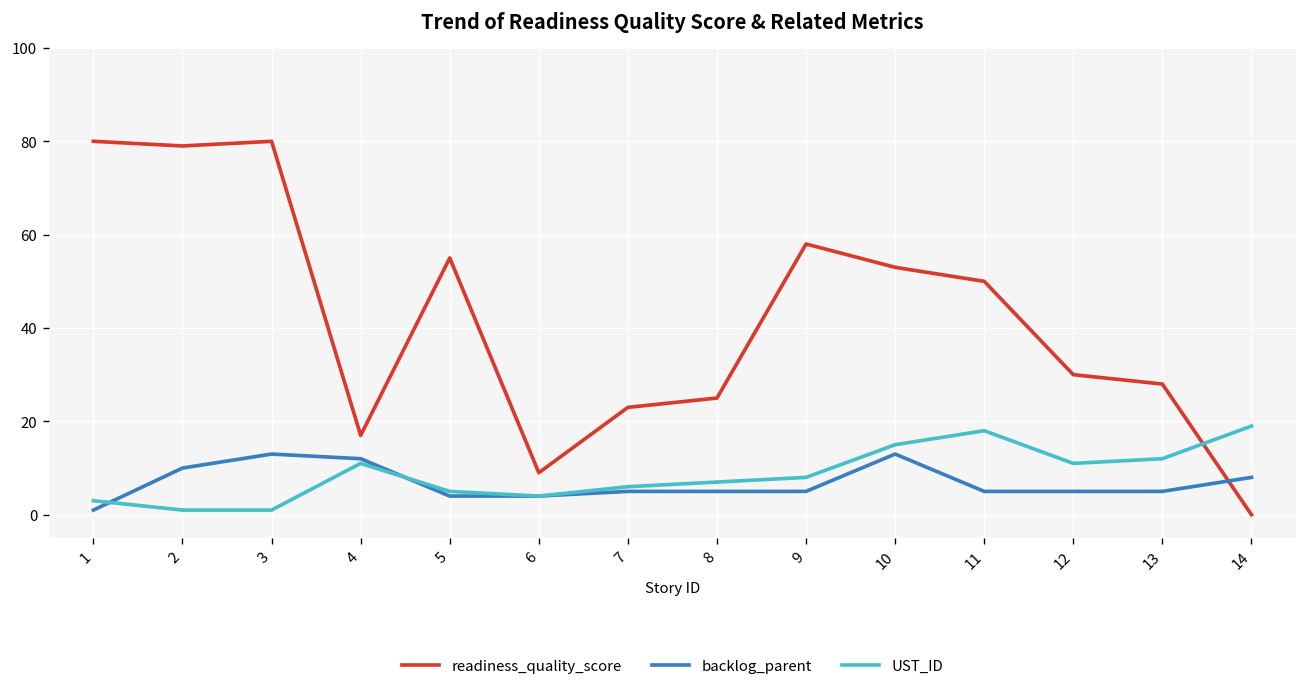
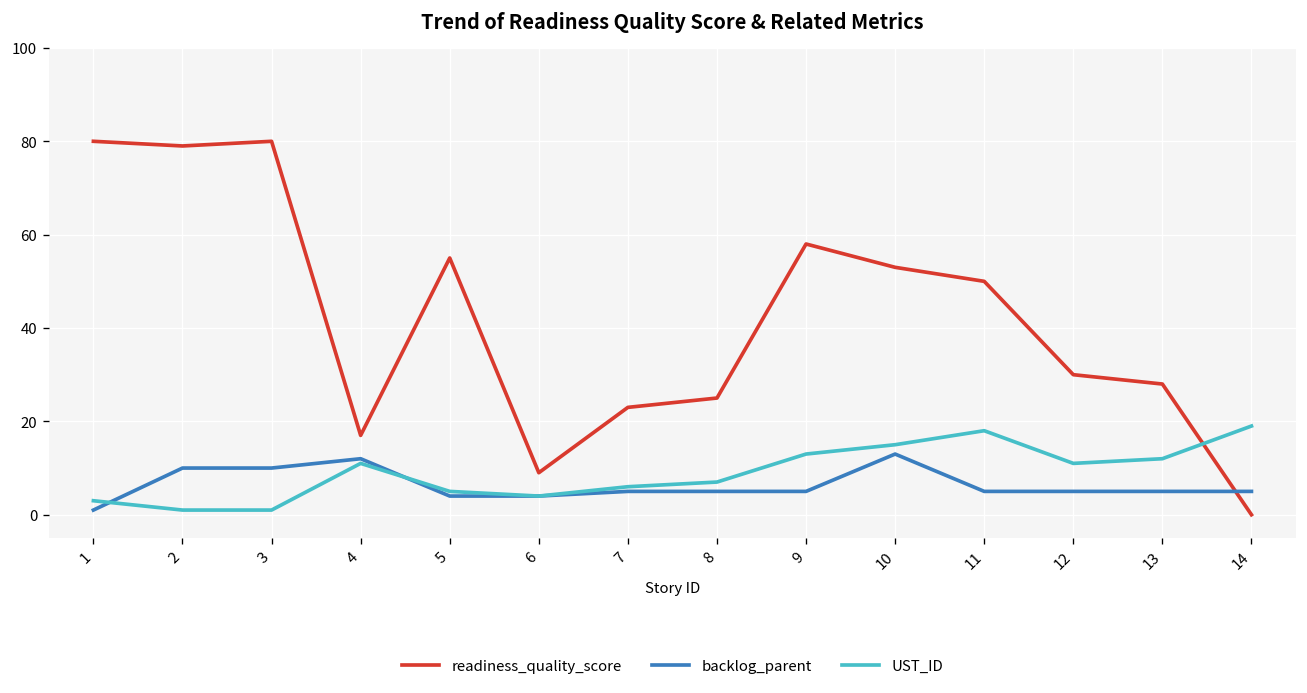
backlog_parent, 3: 13 -> 10
UST_ID, 9: 8 -> 13
backlog_parent, 14: 8 -> 5
